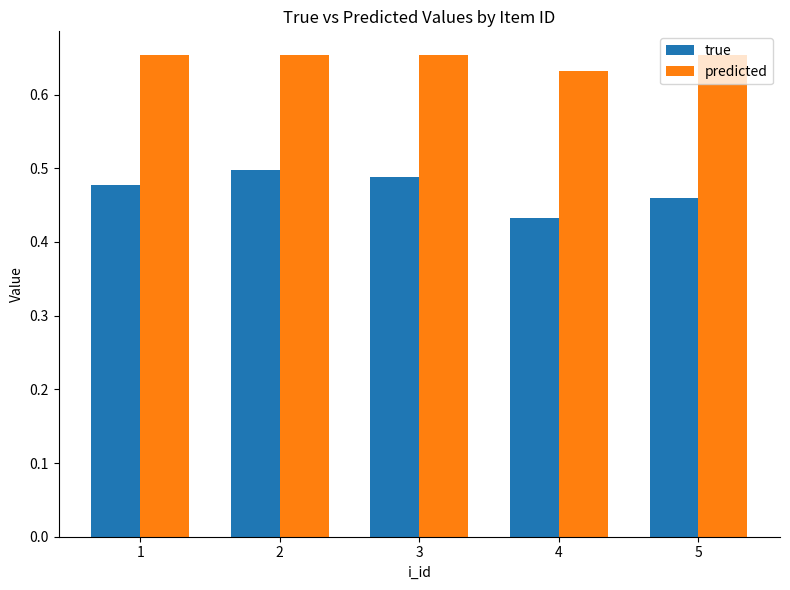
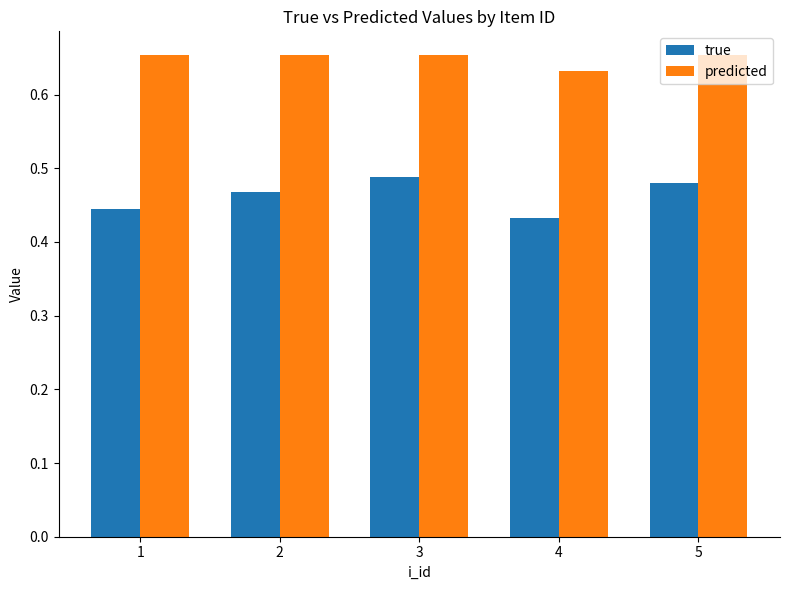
true, 1: 0.48 -> 0.45
true, 2: 0.50 -> 0.47
true, 5: 0.46 -> 0.48
